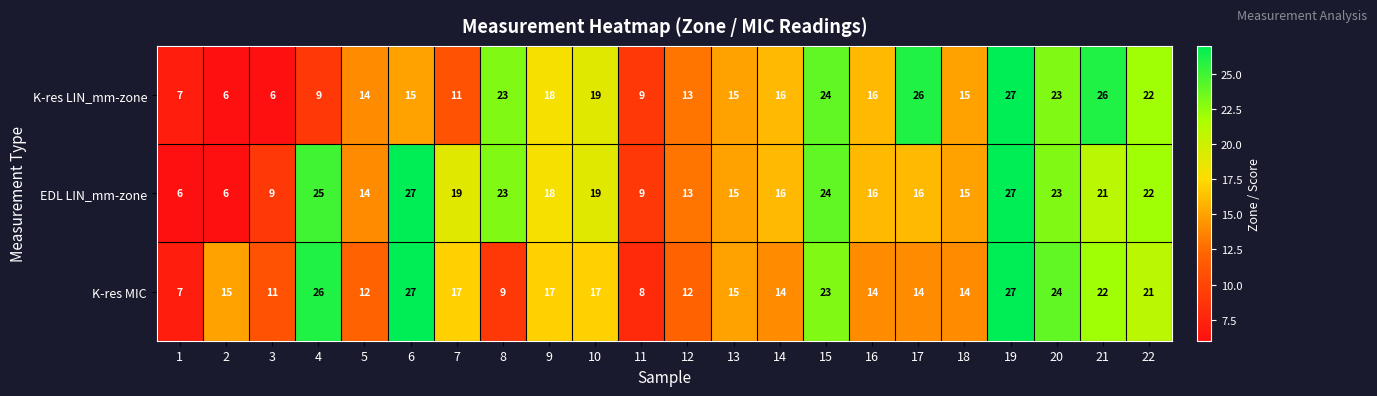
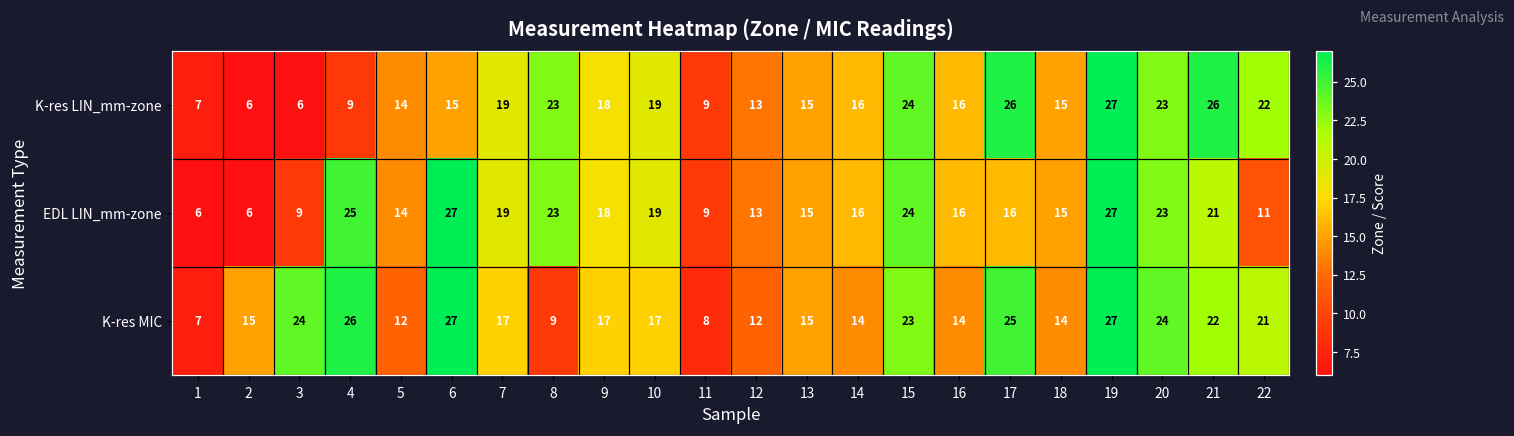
K-res LIN_mm-zone, 7: 11 -> 19
EDL LIN_mm-zone, 22: 22 -> 11
K-res MIC, 3: 11 -> 24
K-res MIC, 17: 14 -> 25
